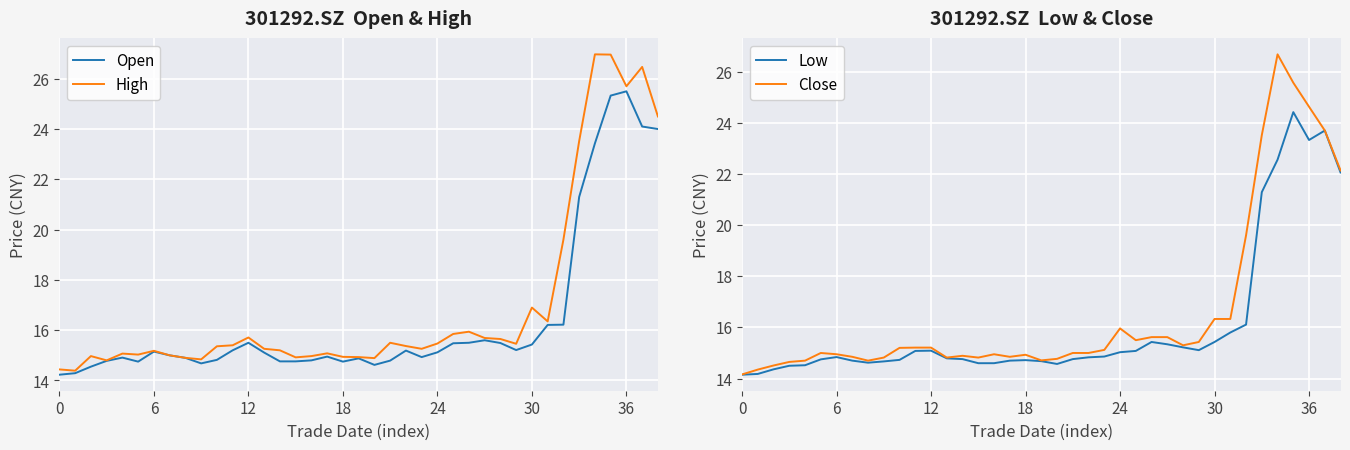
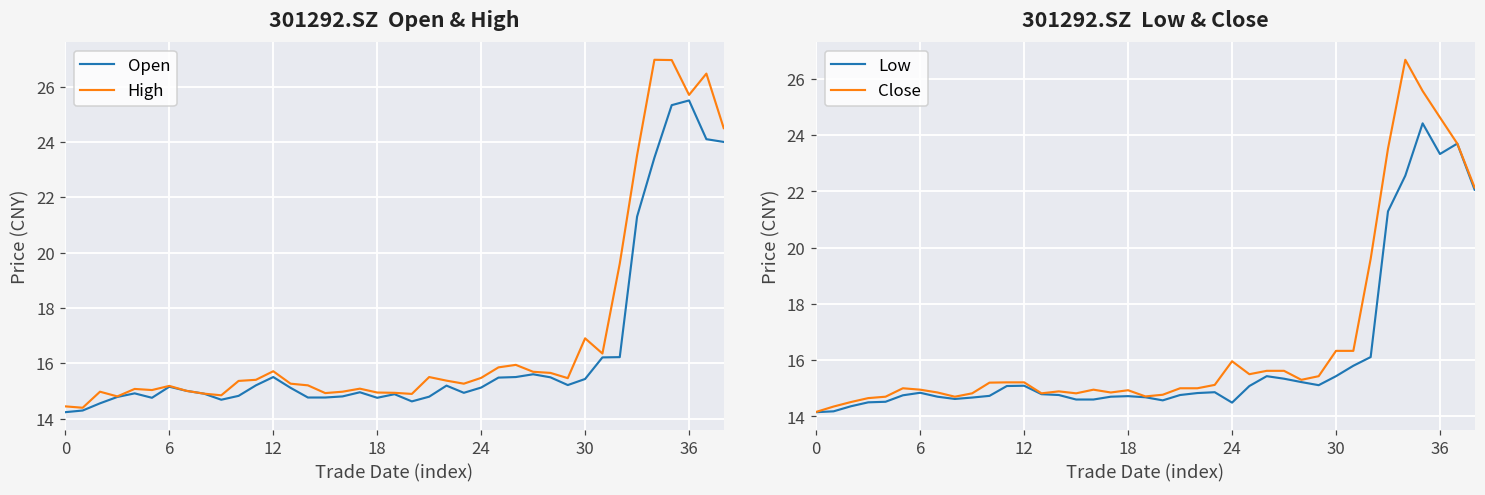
301292.SZ Low & Close, Low, 24: 15.0 -> 14.5
